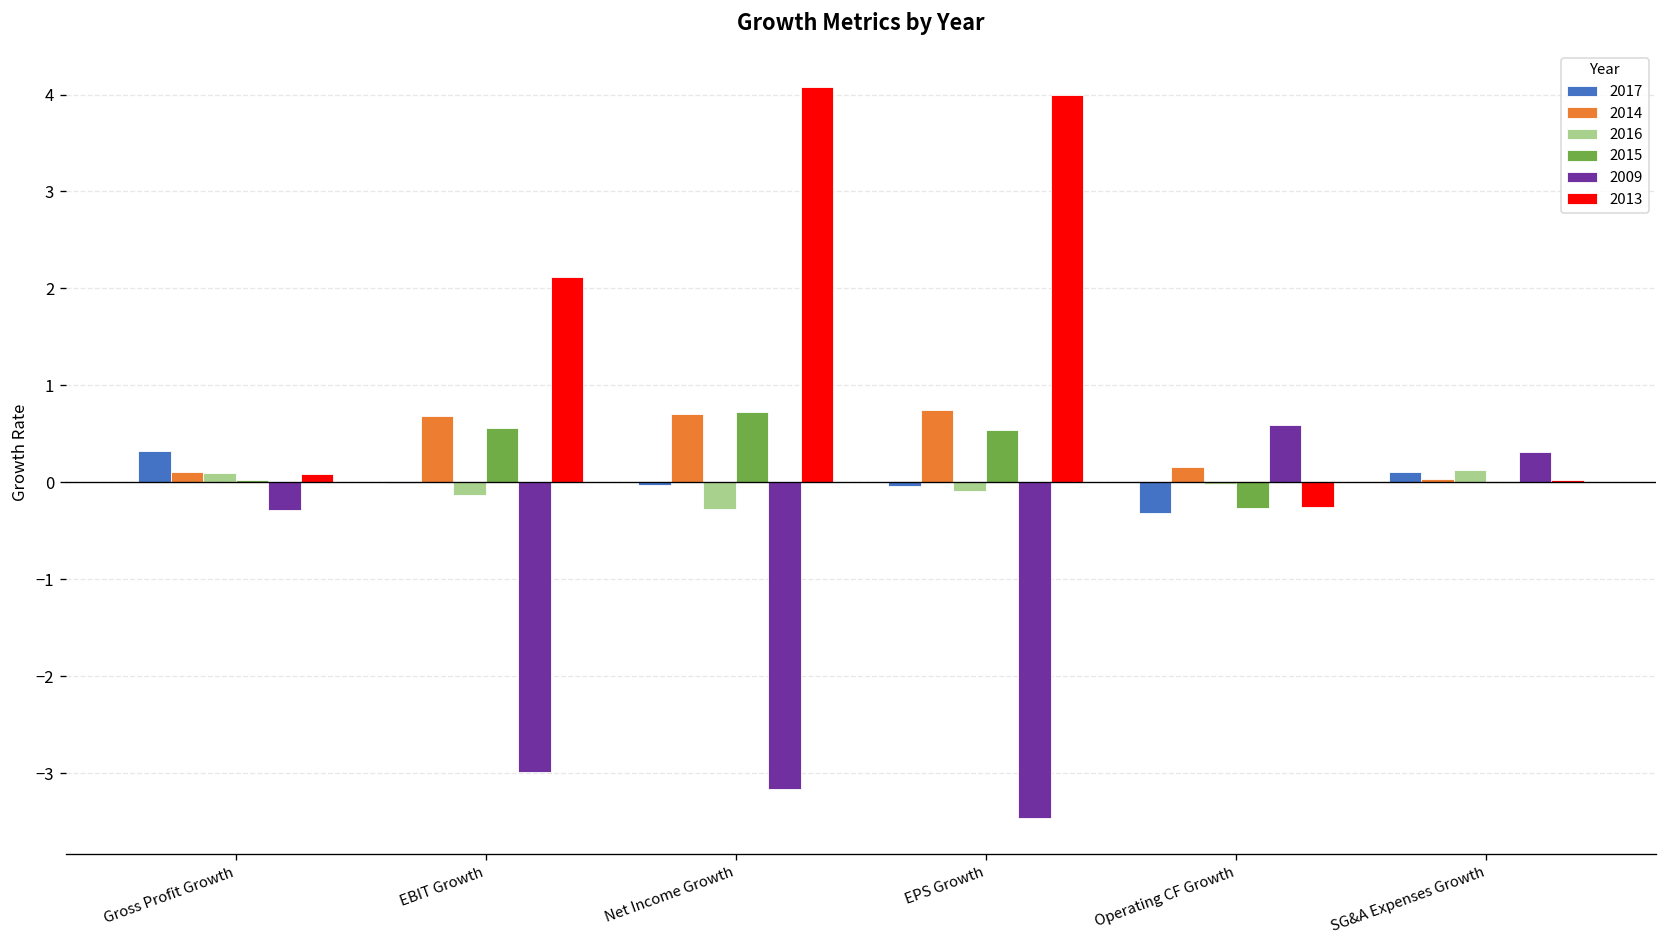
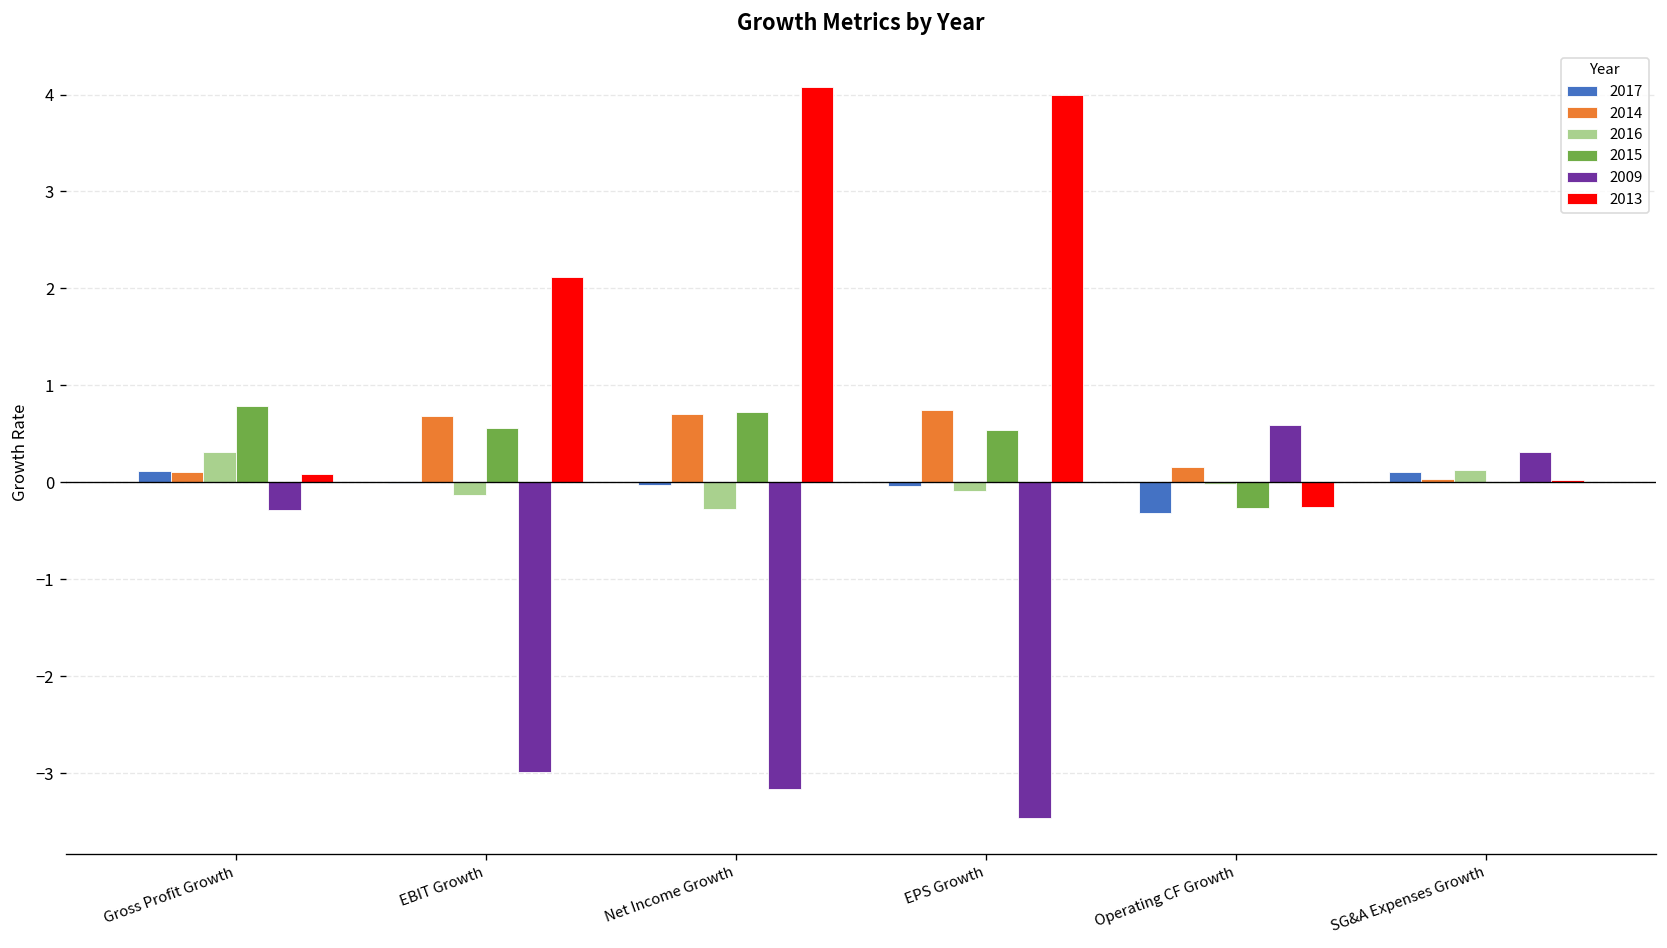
2017, Gross Profit Growth: 0.3 -> 0.1
2016, Gross Profit Growth: 0.1 -> 0.3
2015, Gross Profit Growth: 0.0 -> 0.8
